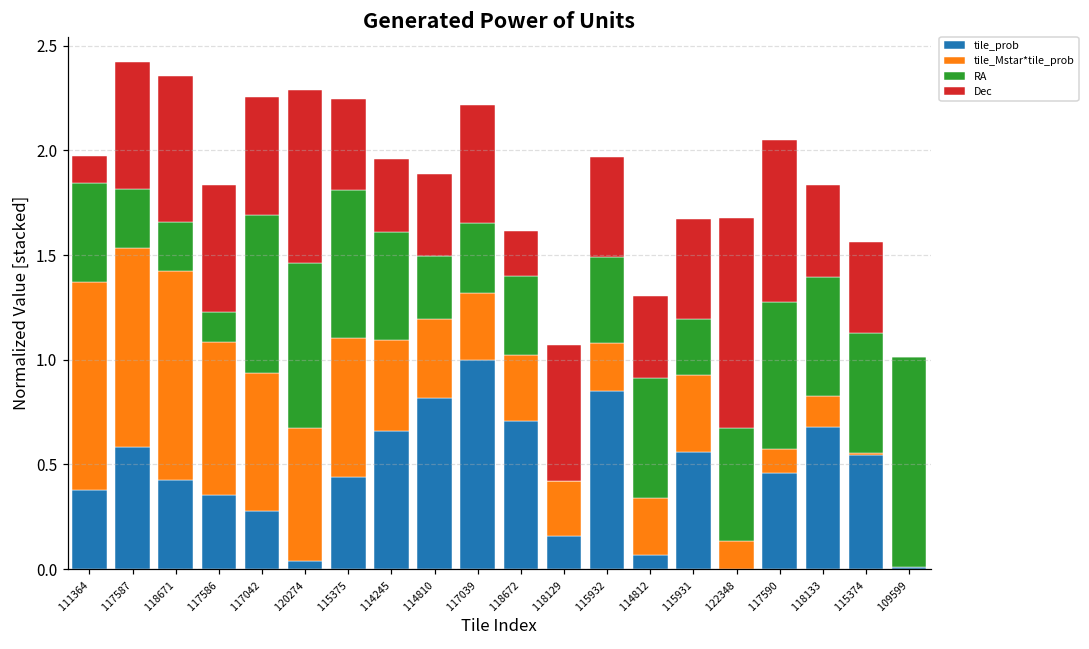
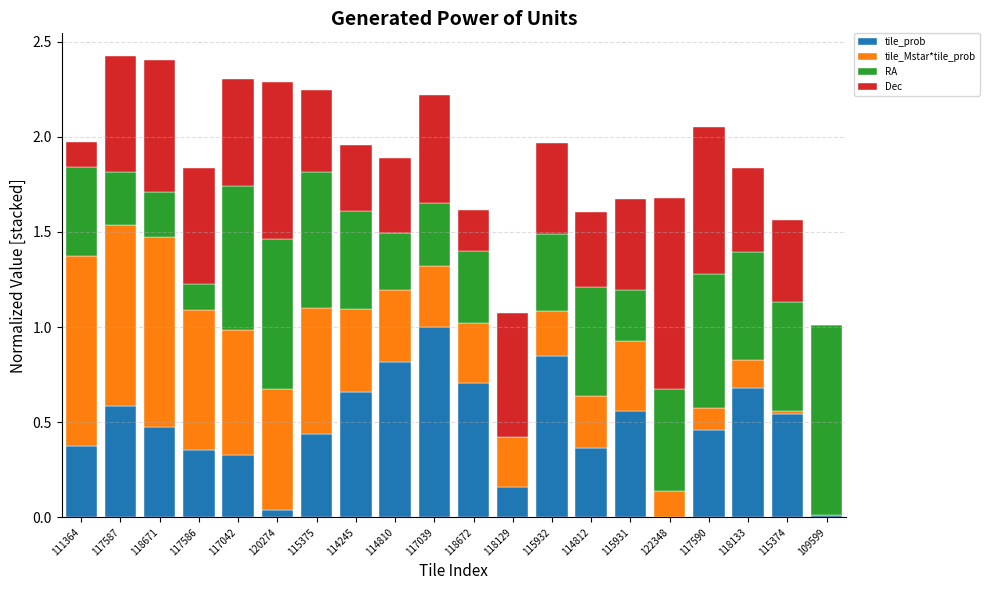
tile_prob, 118671: 0.42 -> 0.48
tile_prob, 117042: 0.28 -> 0.33
tile_prob, 114812: 0.07 -> 0.37
